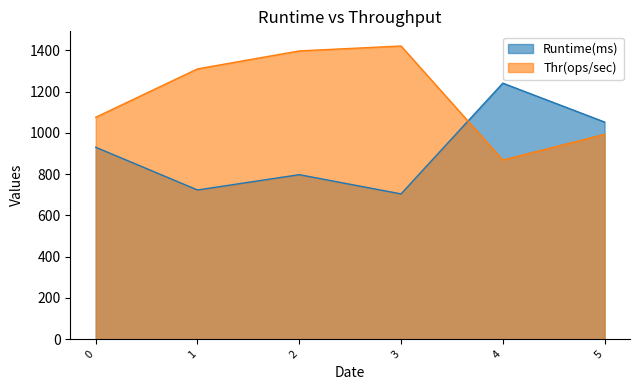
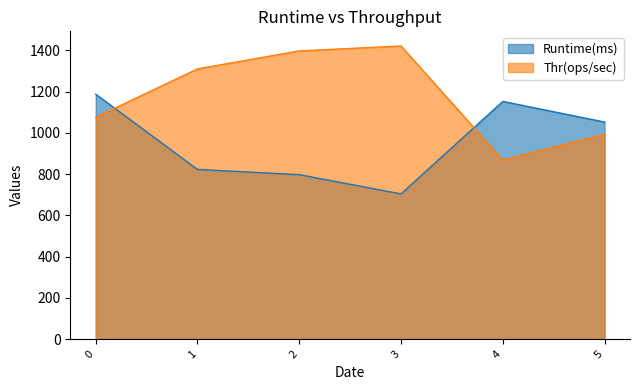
Runtime(ms), 0: 930 -> 1190
Runtime(ms), 1: 720 -> 820
Runtime(ms), 4: 1240 -> 1150
